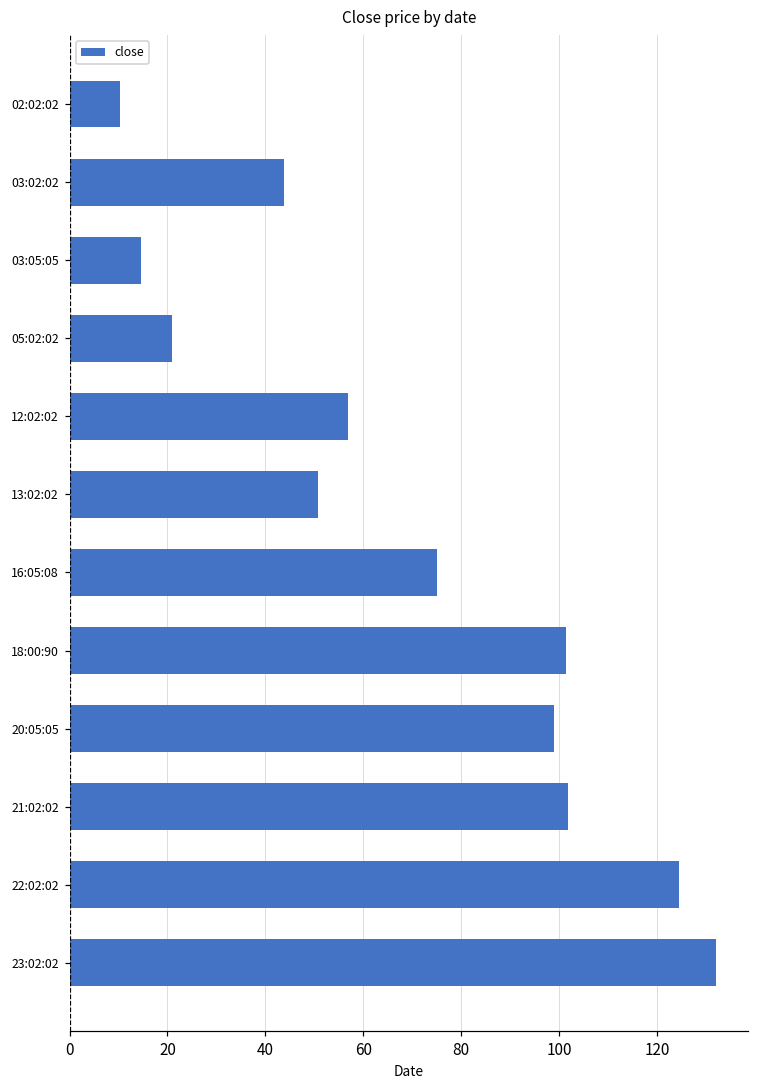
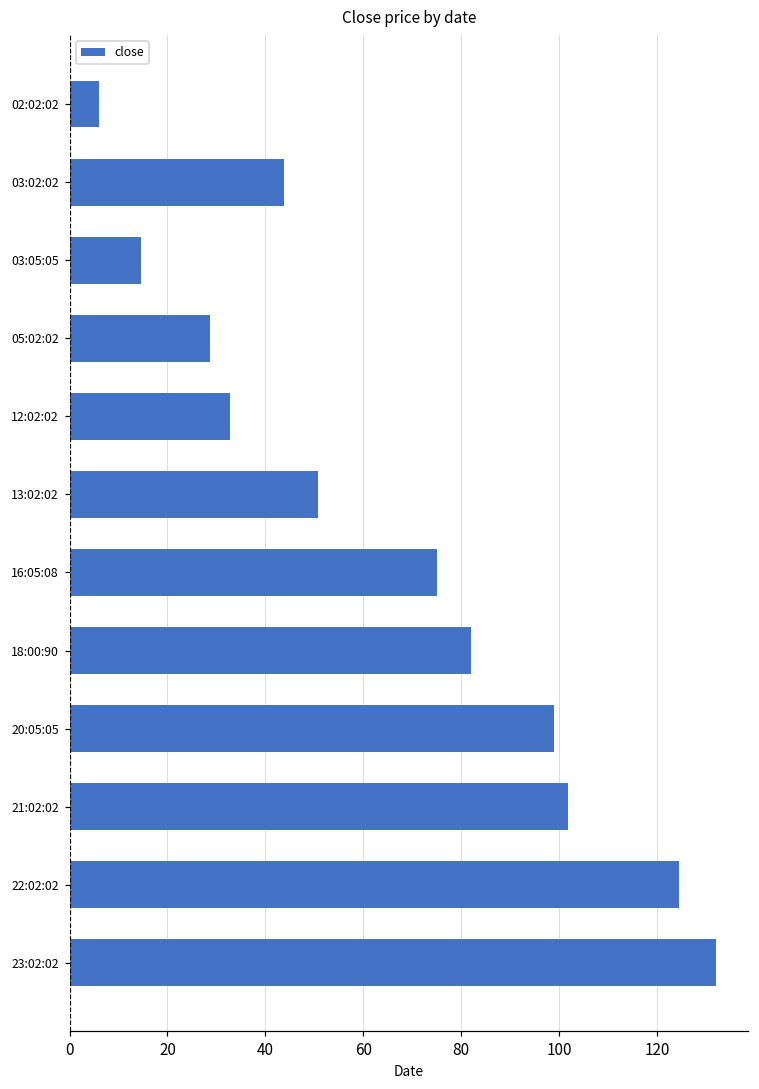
02:02:02: 10 -> 6
05:02:02: 21 -> 29
12:02:02: 57 -> 33
18:00:90: 101 -> 82
